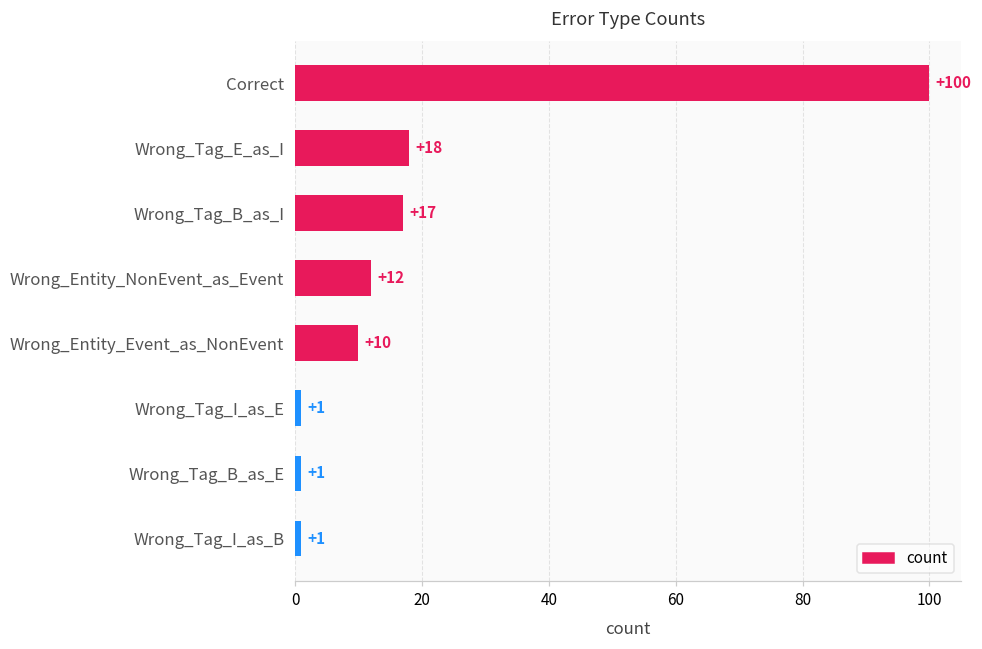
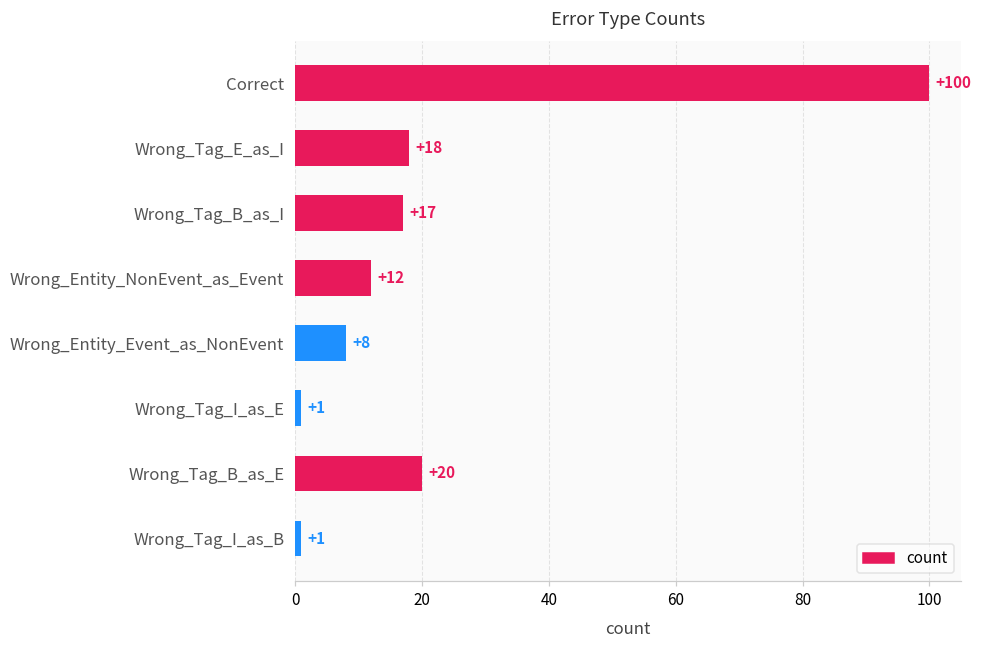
Wrong_Entity_Event_as_NonEvent: +10 -> +8
Wrong_Tag_B_as_E: +1 -> +20
